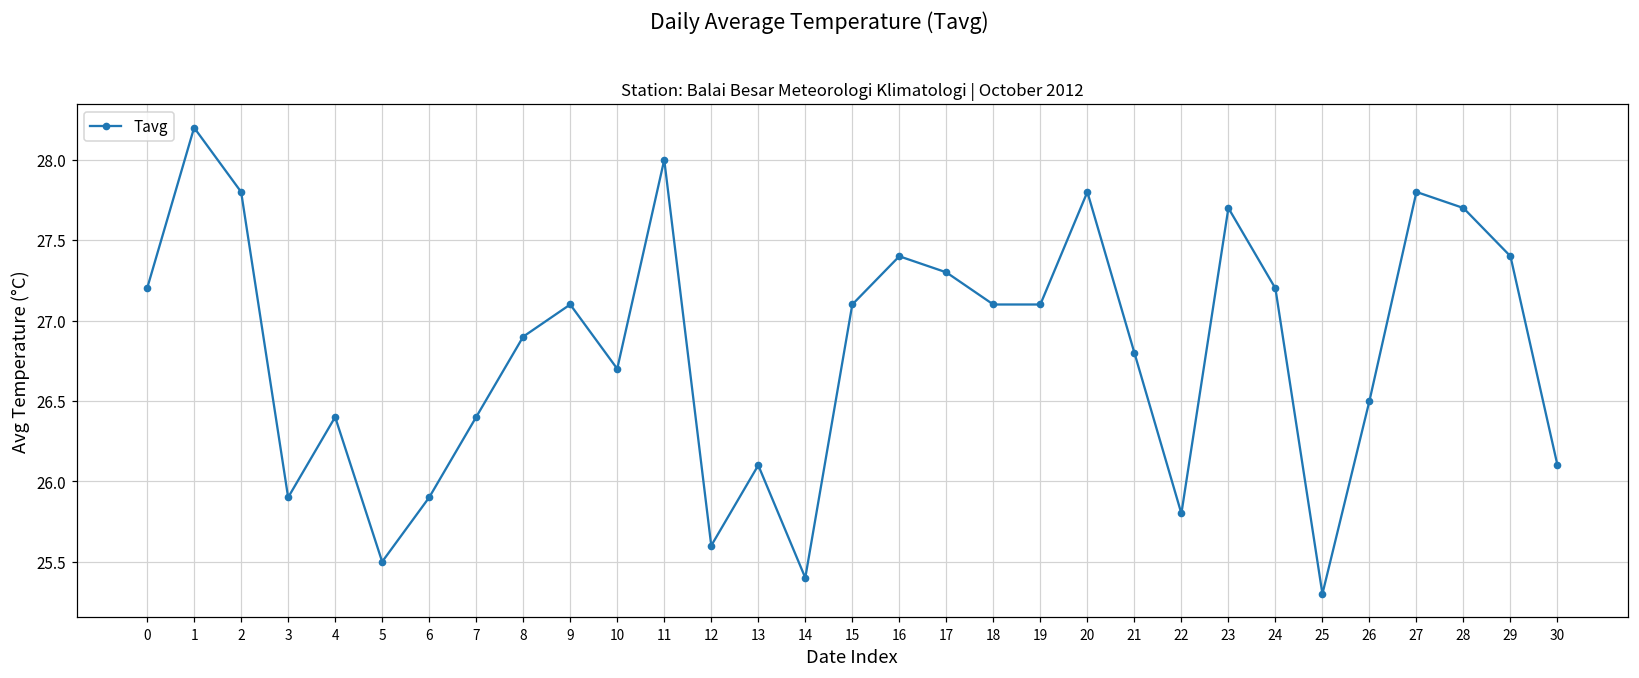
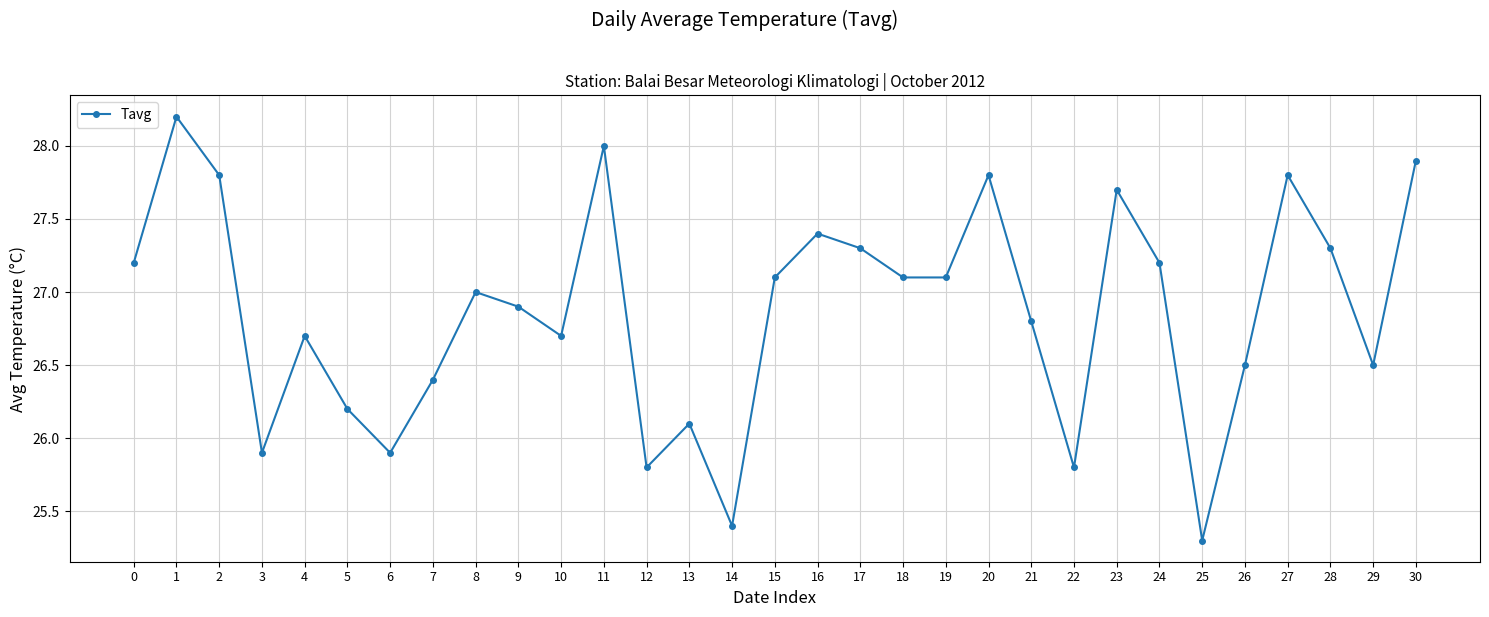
4: 26.4 -> 26.7
5: 25.5 -> 26.2
8: 26.9 -> 27.0
9: 27.1 -> 26.9
12: 25.6 -> 25.8
28: 27.7 -> 27.3
29: 27.4 -> 26.5
30: 26.1 -> 27.9
